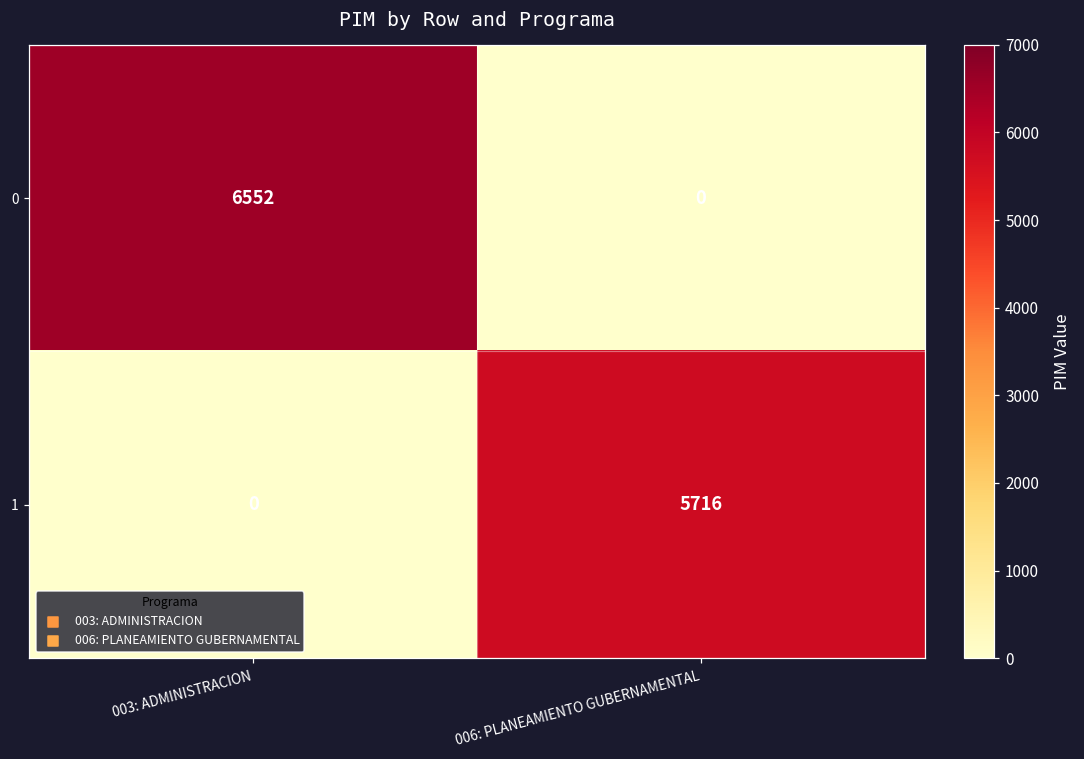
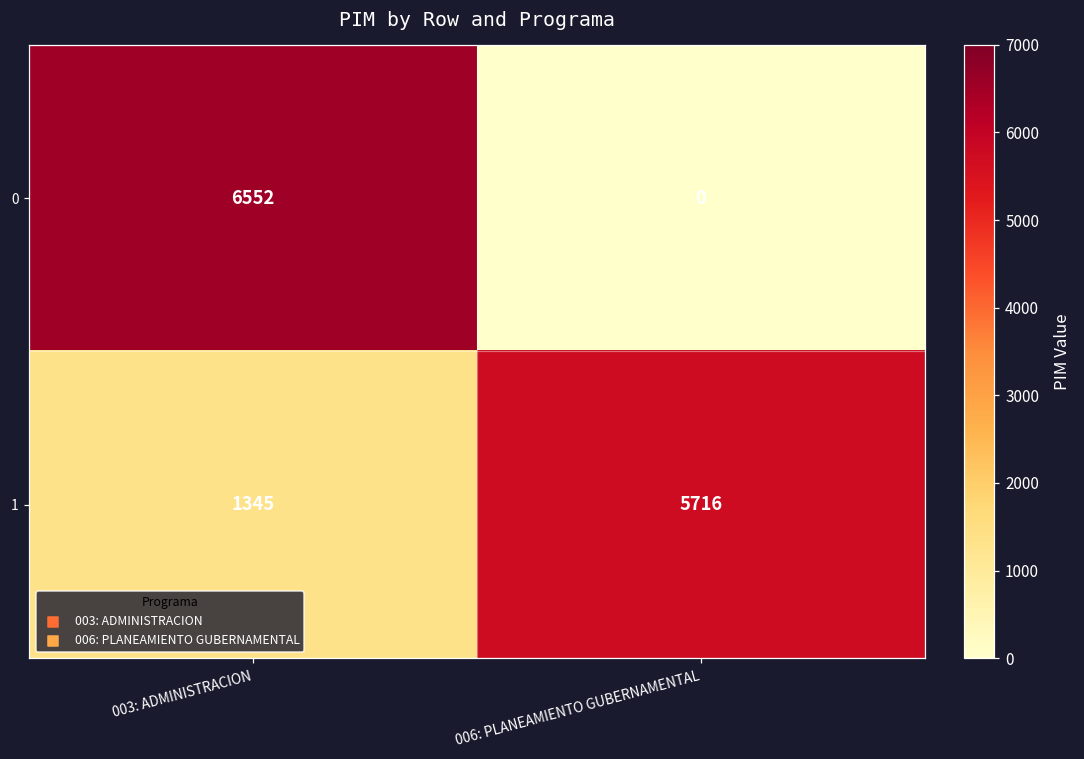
1, 003: ADMINISTRACION: 0 -> 1345
